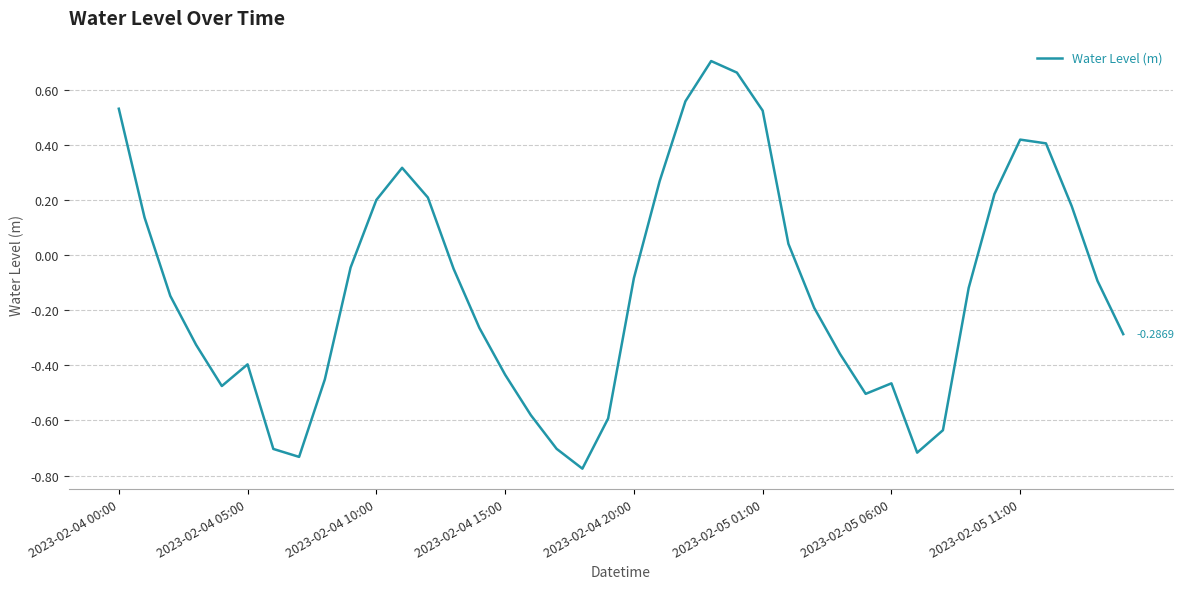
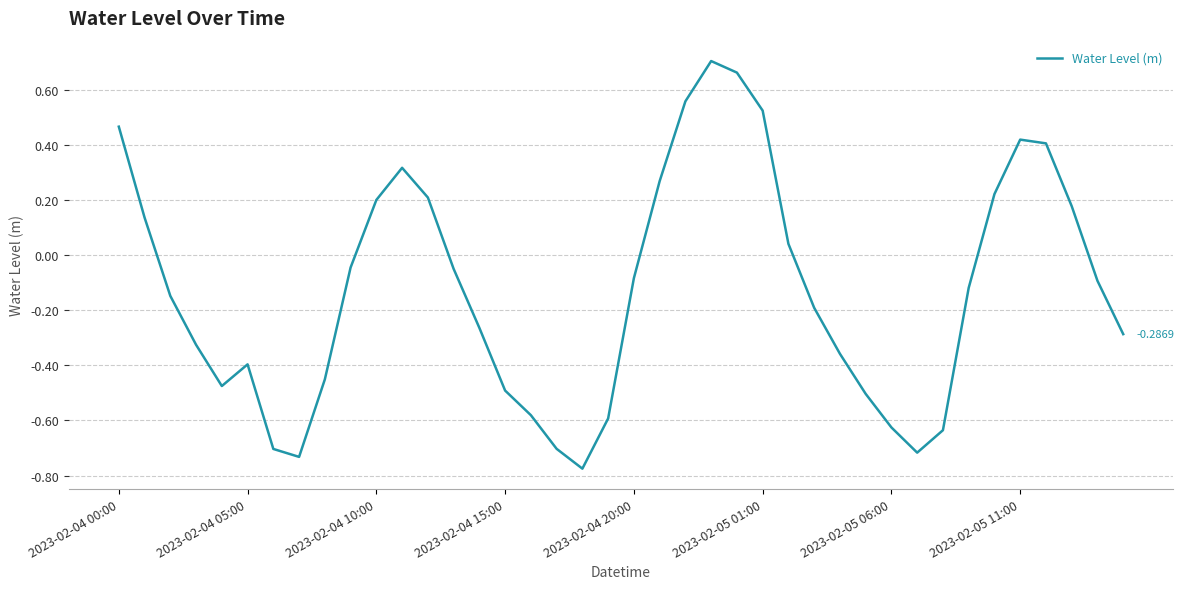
2023-02-04 00:00: 0.53 -> 0.47
2023-02-04 15:00: -0.43 -> -0.49
2023-02-05 06:00: -0.47 -> -0.63
